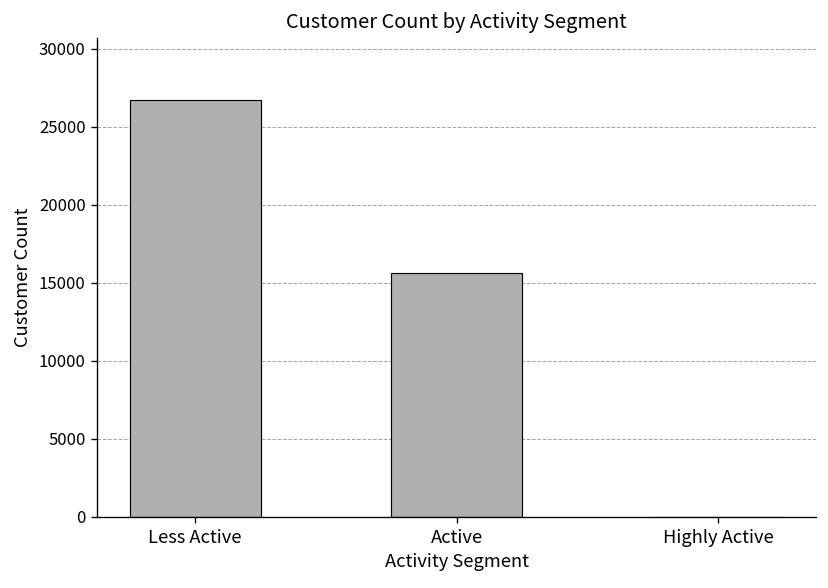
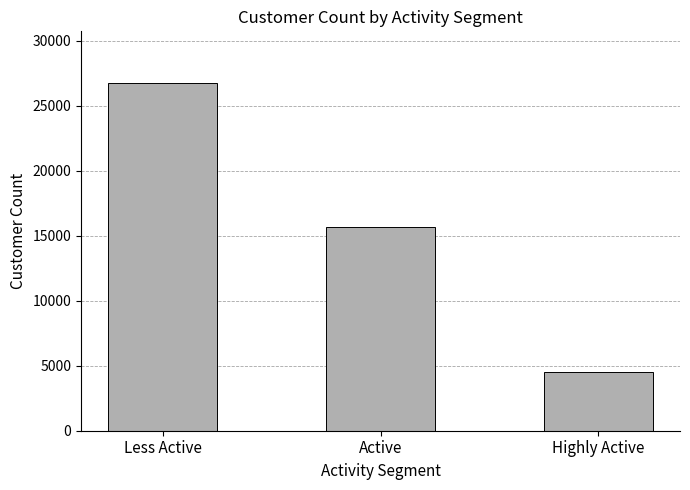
Highly Active: 0 -> 4500
